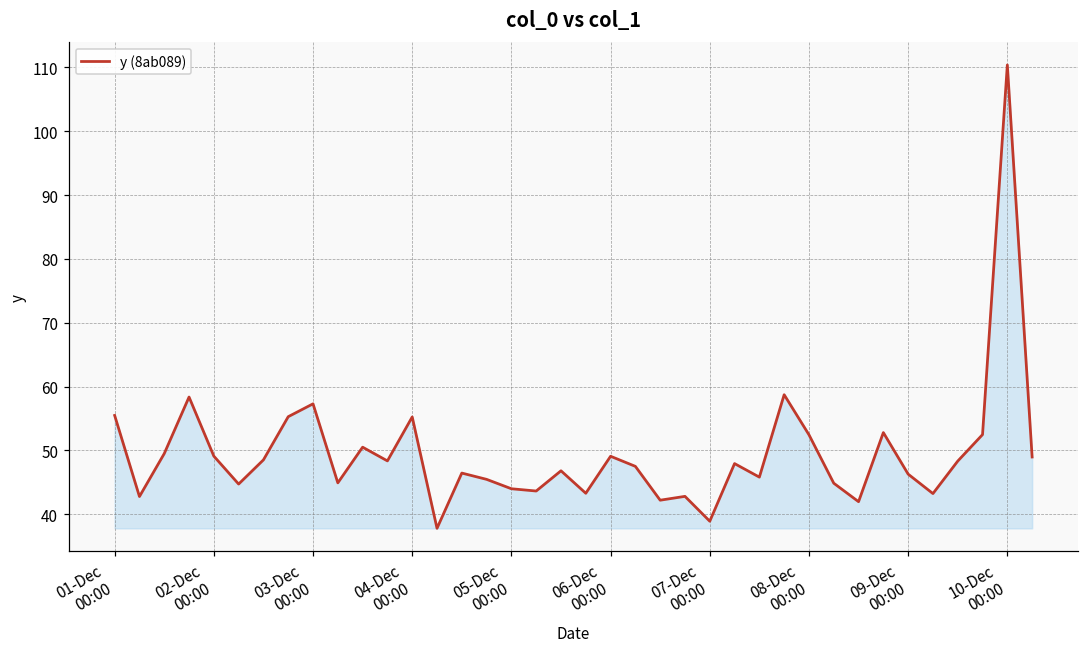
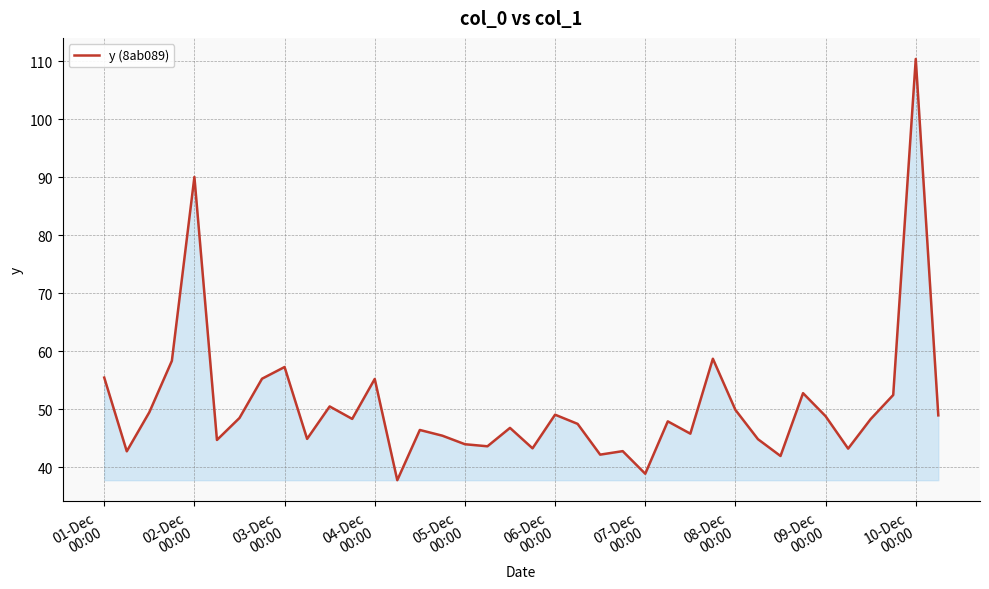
02-Dec 00:00: 49 -> 90
08-Dec 00:00: 52 -> 50
09-Dec 00:00: 46 -> 49
